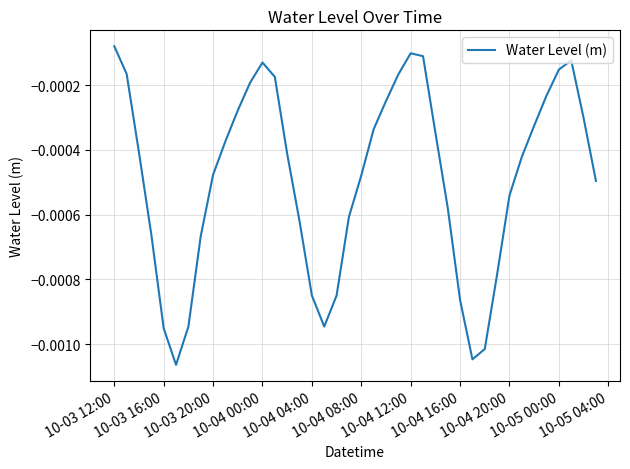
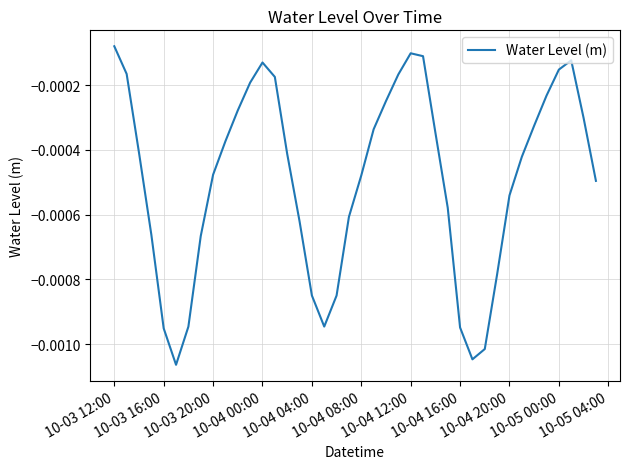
10-04 16:00: -0.00086 -> -0.00095
